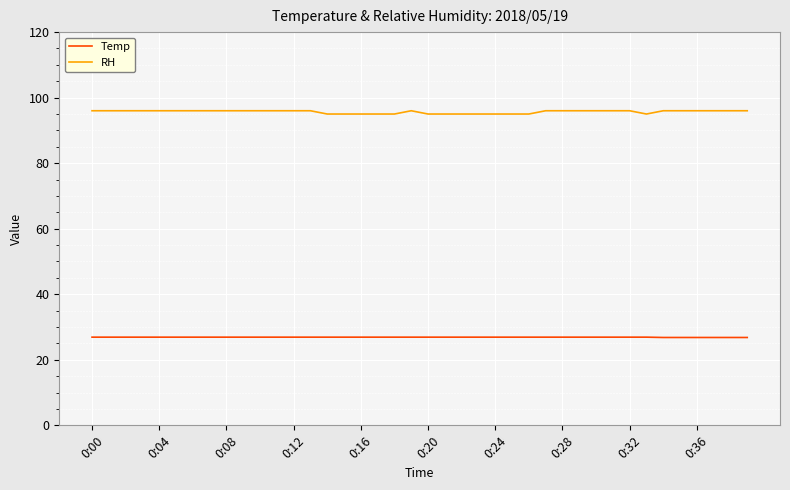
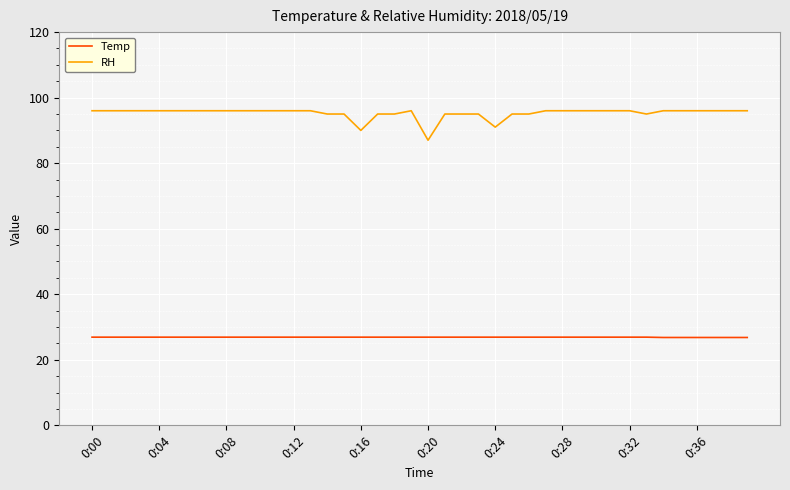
RH, 0:16: 95 -> 90
RH, 0:20: 95 -> 87
RH, 0:24: 95 -> 91
